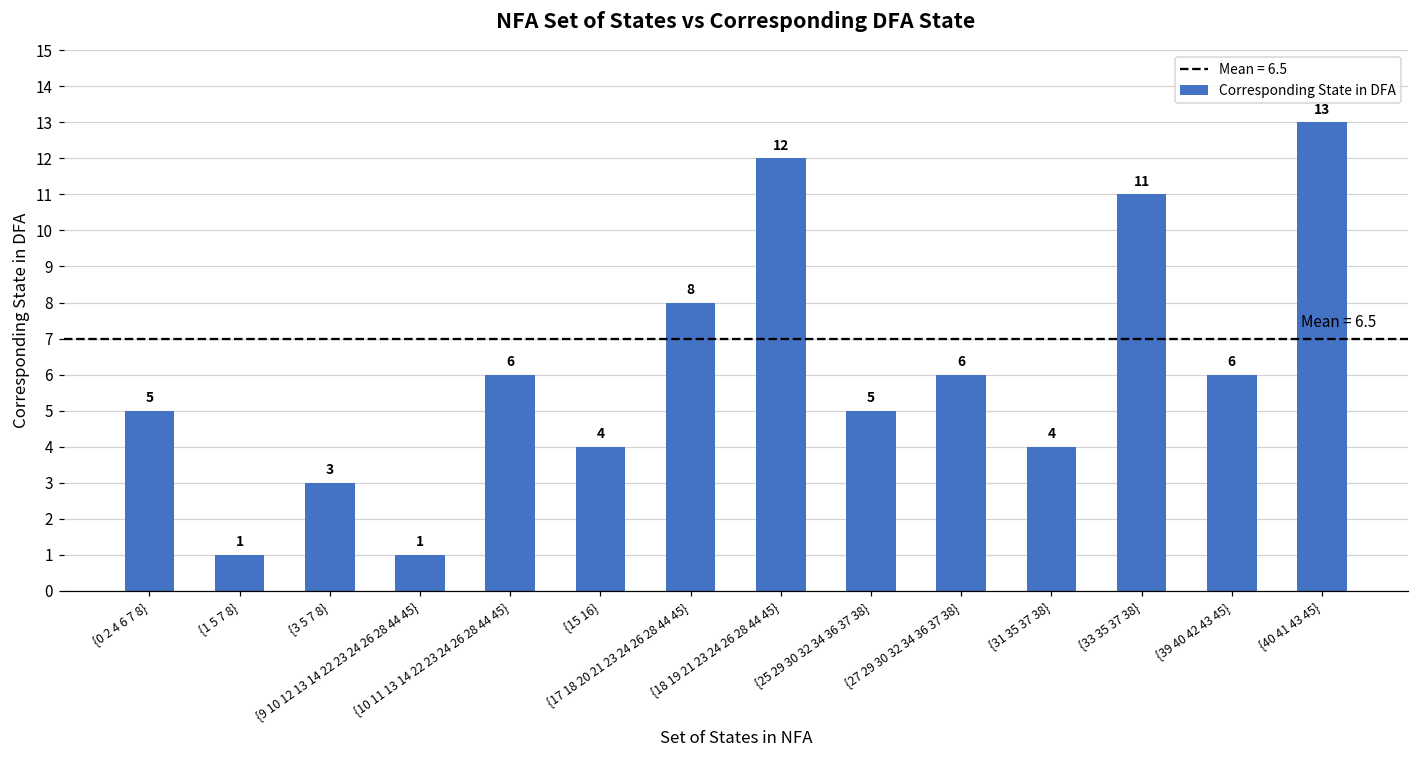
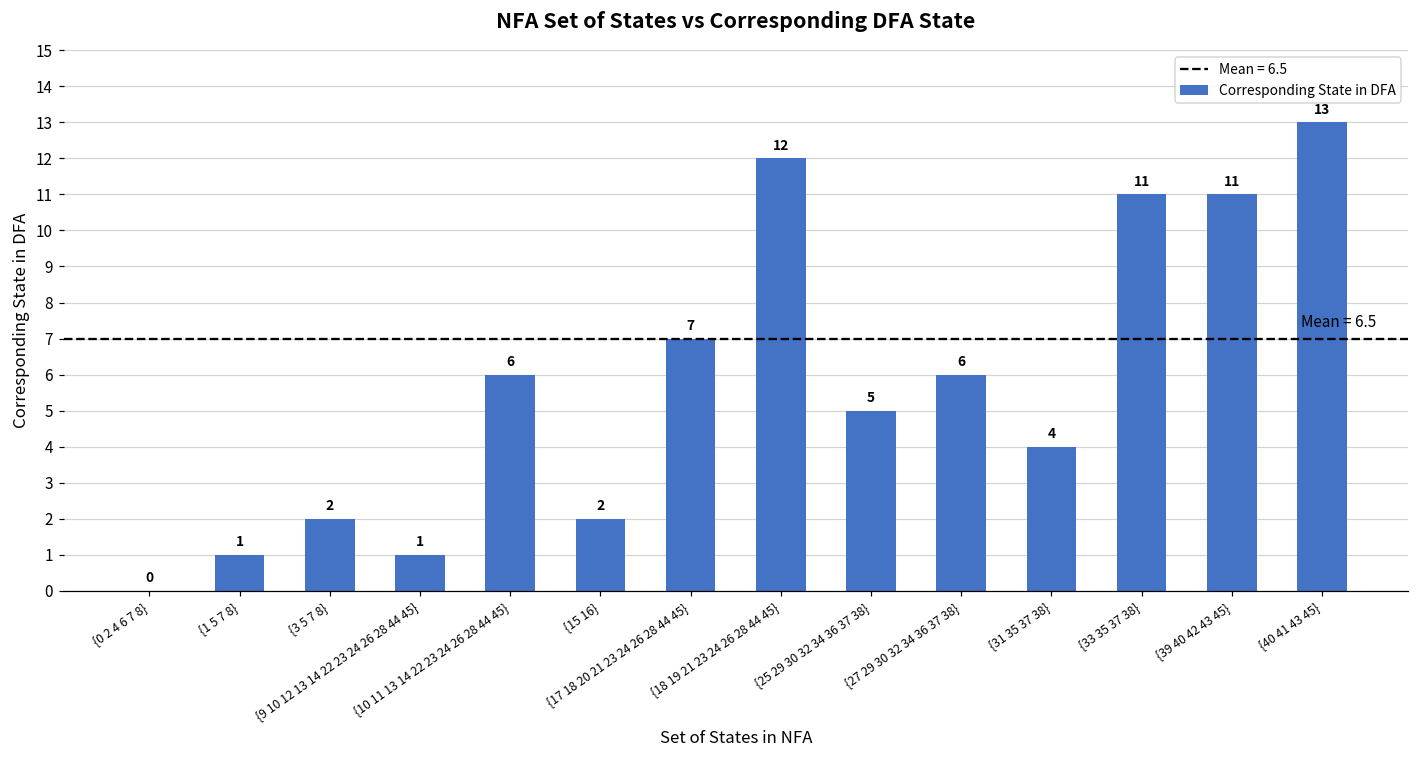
{0 2 4 6 7 8}: 5 -> 0
{3 5 7 8}: 3 -> 2
{15 16}: 4 -> 2
{17 18 20 21 23 24 26 28 44 45}: 8 -> 7
{39 40 42 43 45}: 6 -> 11
